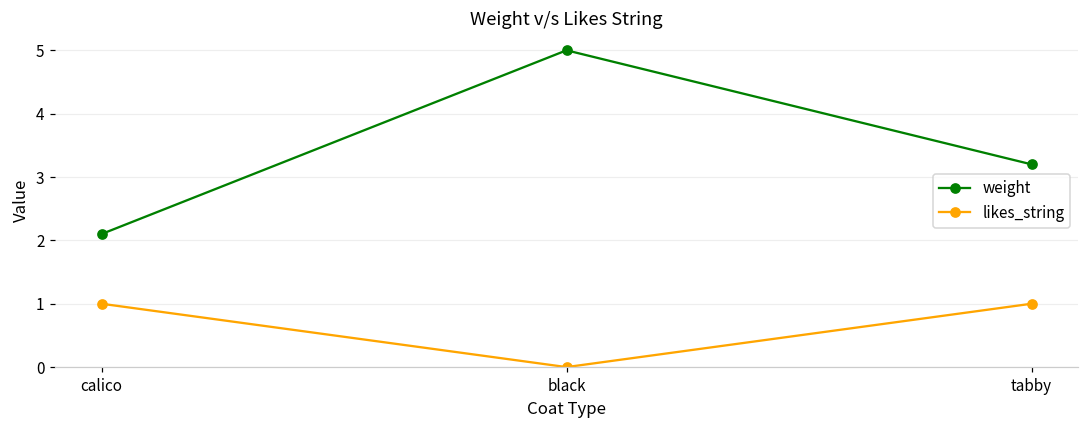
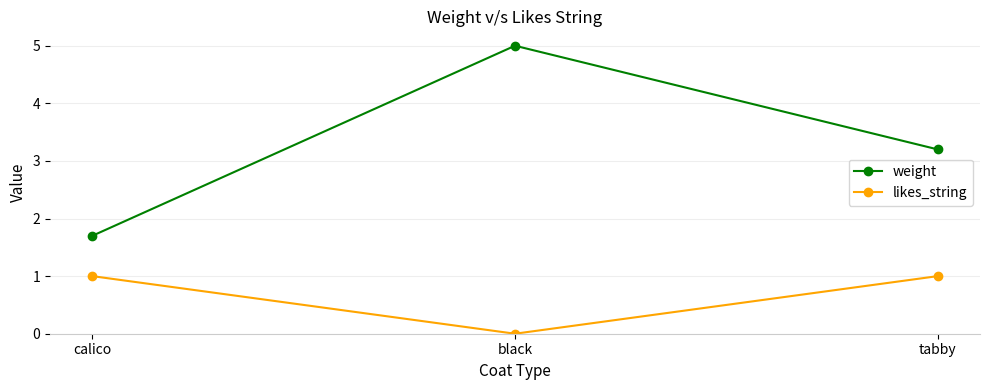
weight, calico: 2.1 -> 1.7
